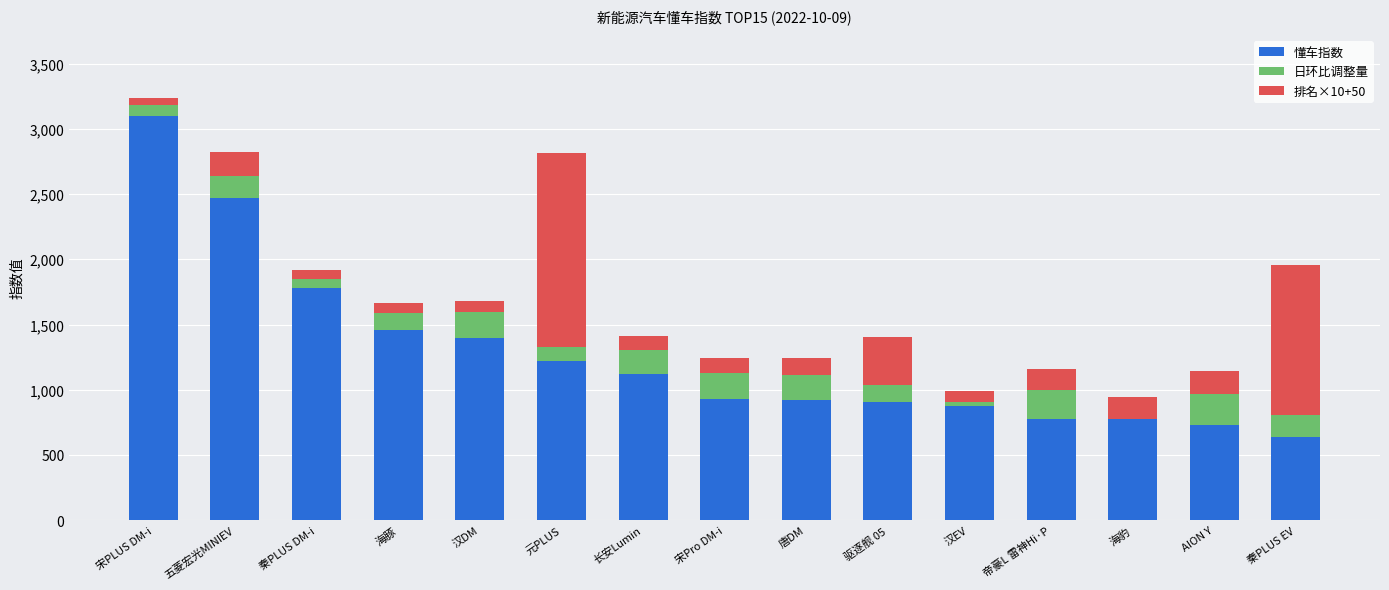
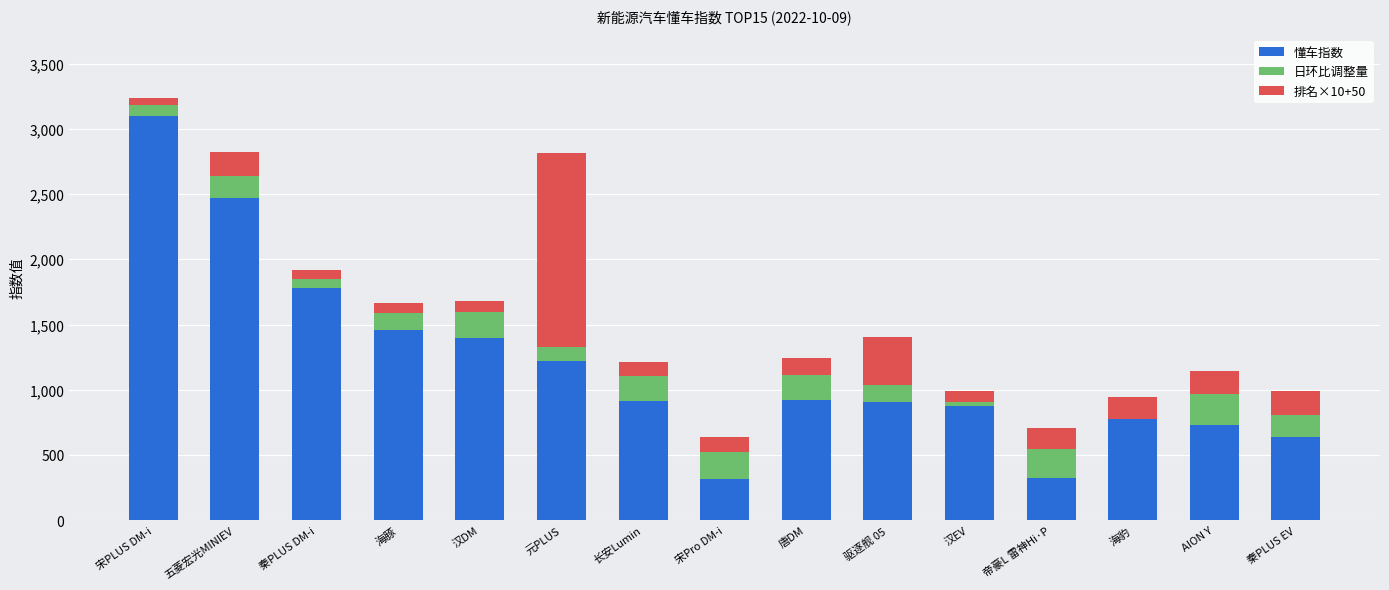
懂车指数, 长安Lumin: 1,120 -> 920
懂车指数, 宋Pro DM-i: 930 -> 320
懂车指数, 帝豪L 雷神Hi·P: 780 -> 320
排名×10+50, 秦PLUS EV: 1,150 -> 190
